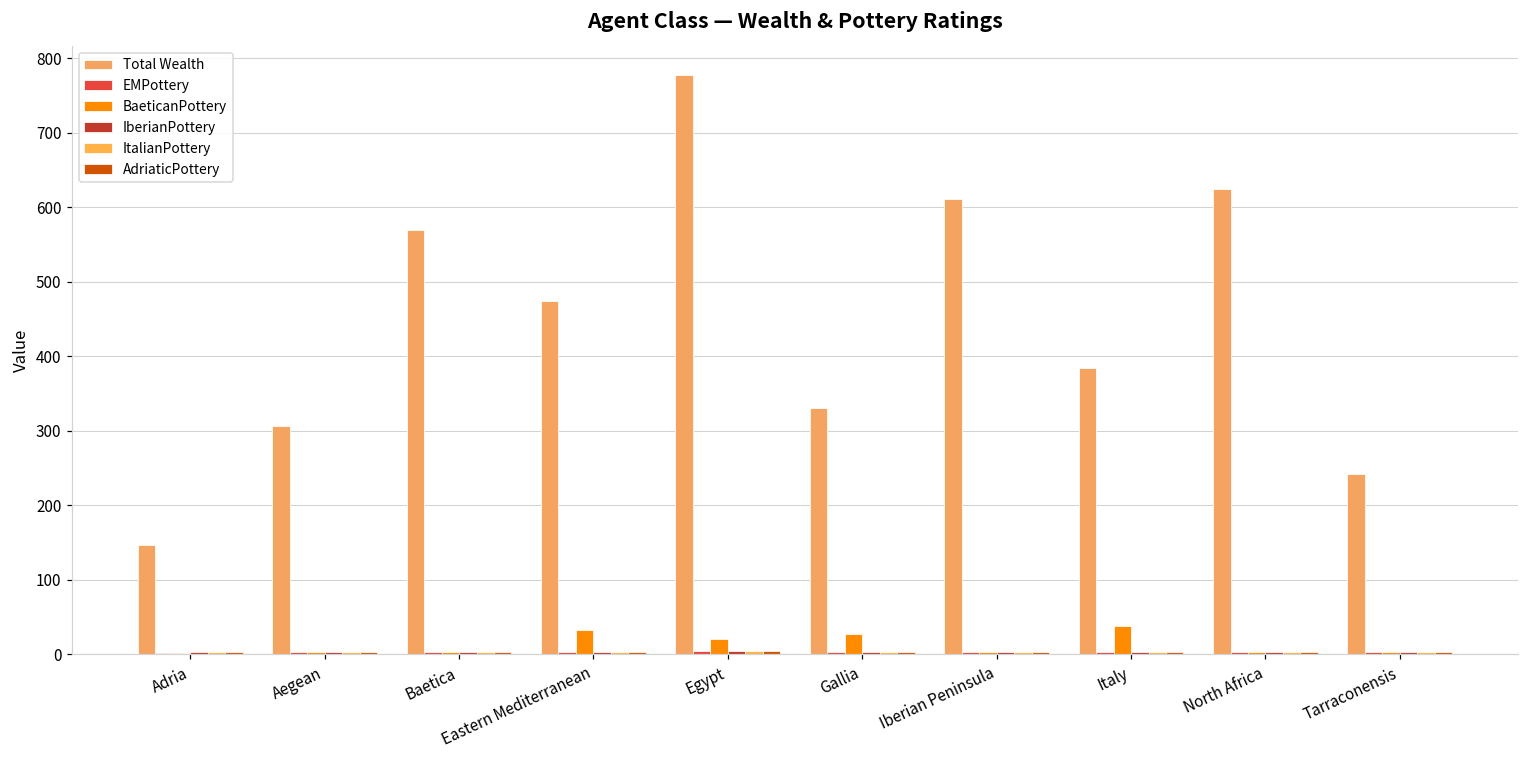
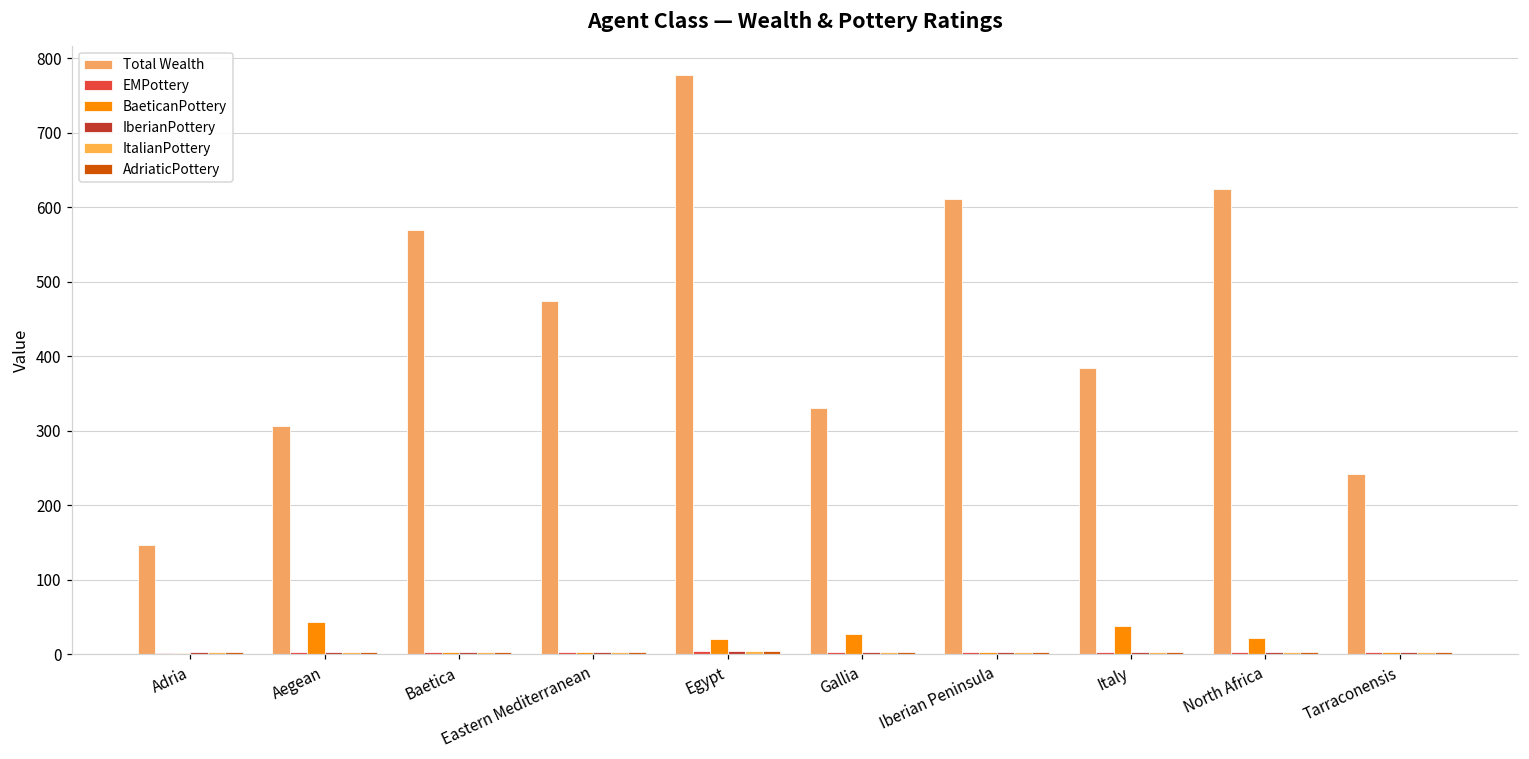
BaeticanPottery, Aegean: 0 -> 40
BaeticanPottery, Eastern Mediterranean: 30 -> 0
BaeticanPottery, North Africa: 0 -> 20
